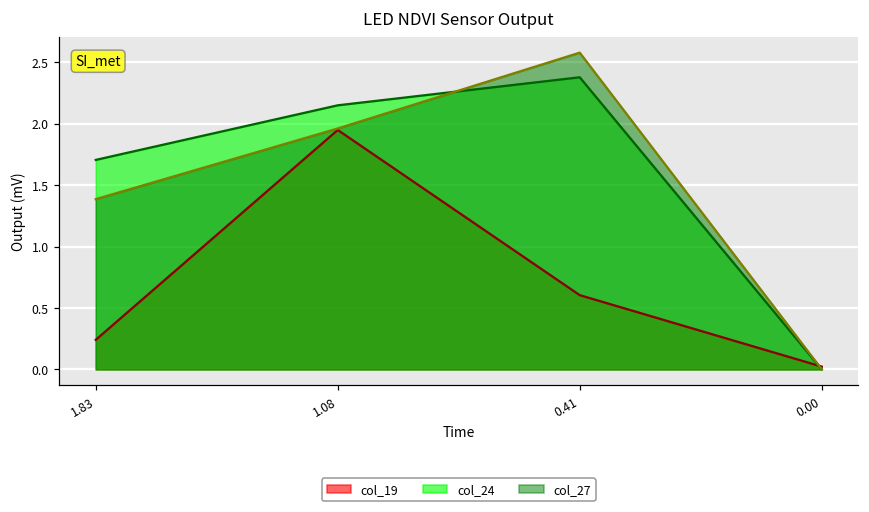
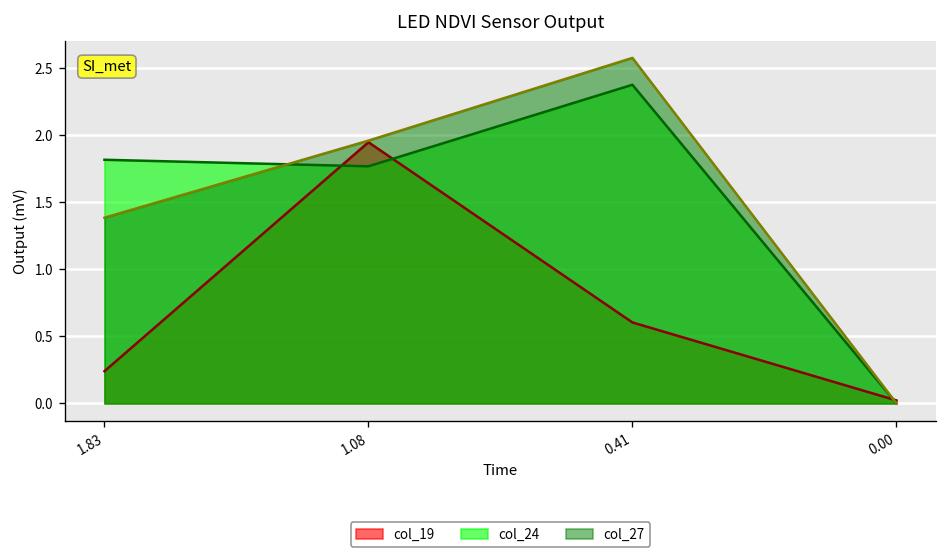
col_24, 1.83: 1.71 -> 1.82
col_24, 1.08: 2.15 -> 1.77
